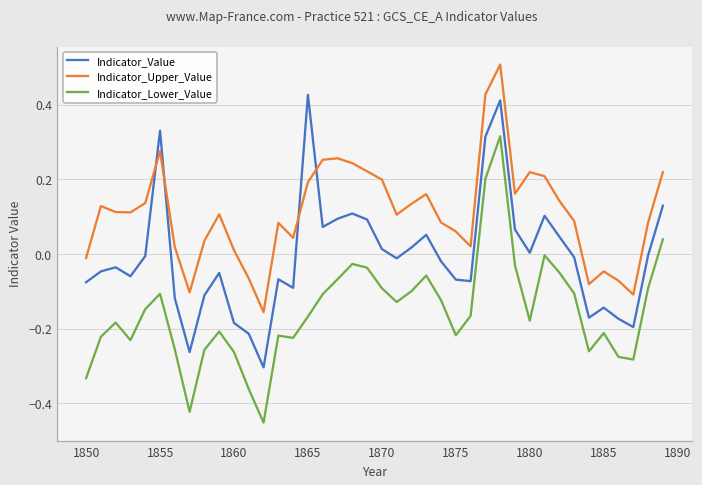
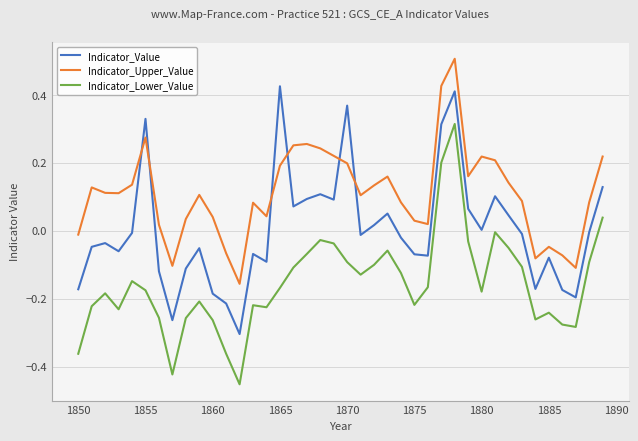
Indicator_Value, 1850: -0.08 -> -0.17
Indicator_Lower_Value, 1850: -0.33 -> -0.36
Indicator_Lower_Value, 1855: -0.11 -> -0.18
Indicator_Upper_Value, 1860: 0.01 -> 0.04
Indicator_Value, 1870: 0.01 -> 0.37
Indicator_Upper_Value, 1875: 0.06 -> 0.03
Indicator_Value, 1885: -0.14 -> -0.08
Indicator_Lower_Value, 1885: -0.21 -> -0.24
